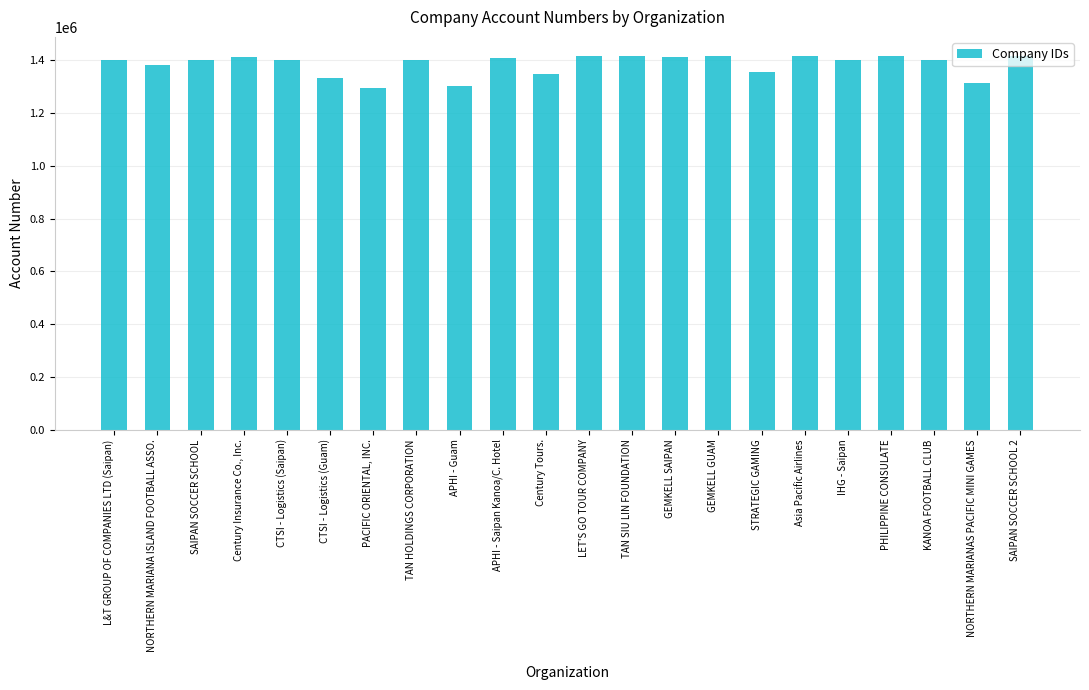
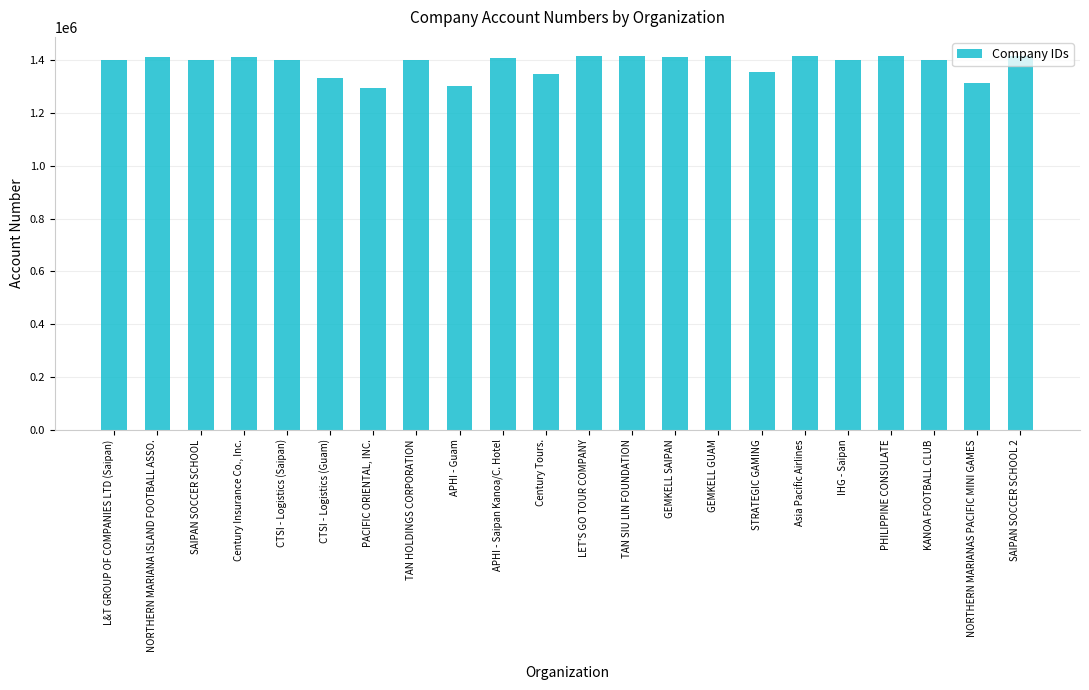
NORTHERN MARIANA ISLAND FOOTBALL ASSO.: 1380000 -> 1410000
